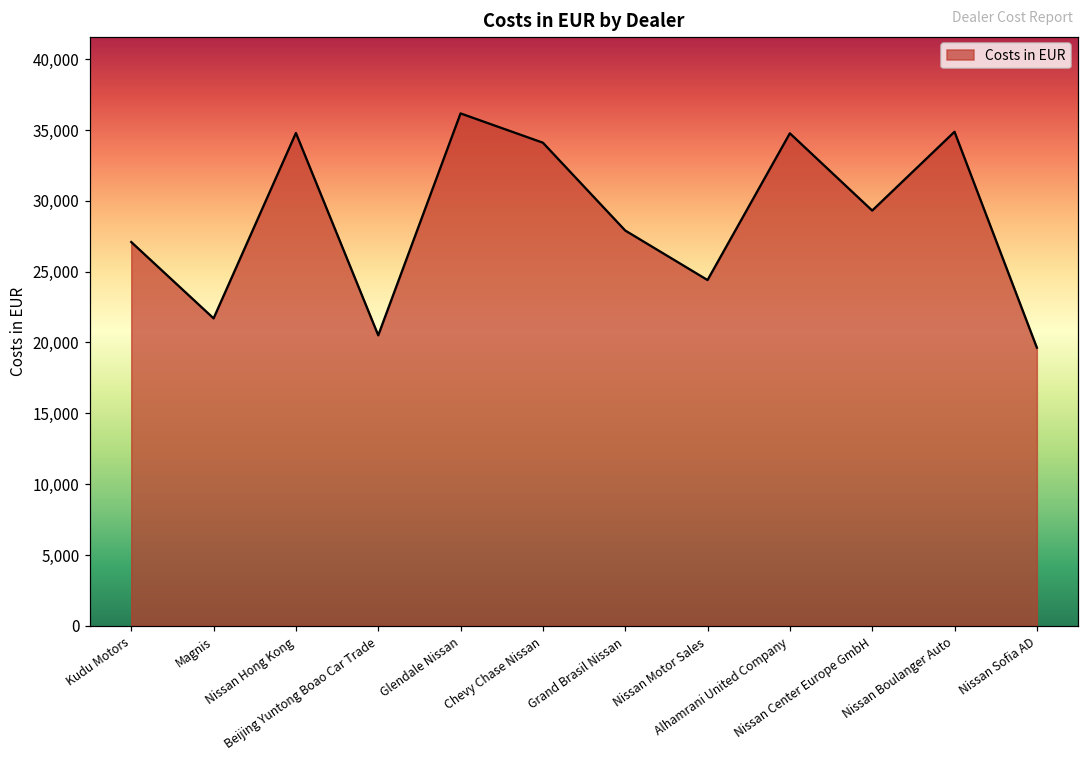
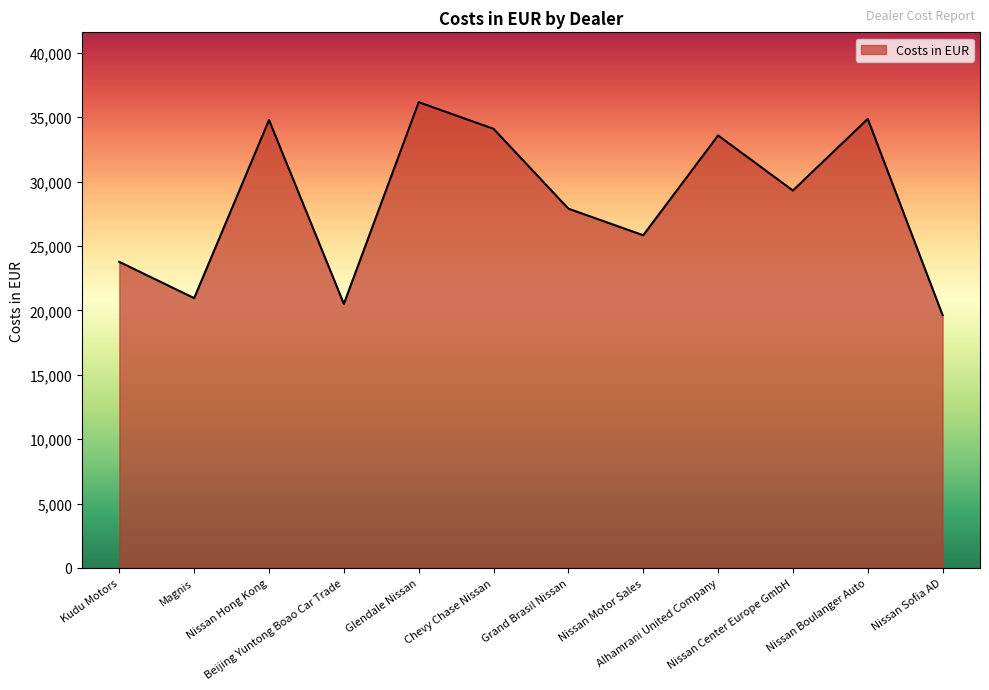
Kudu Motors: 27,100 -> 23,800
Magnis: 21,700 -> 21,000
Nissan Motor Sales: 24,400 -> 25,800
Alhamrani United Company: 34,800 -> 33,600
